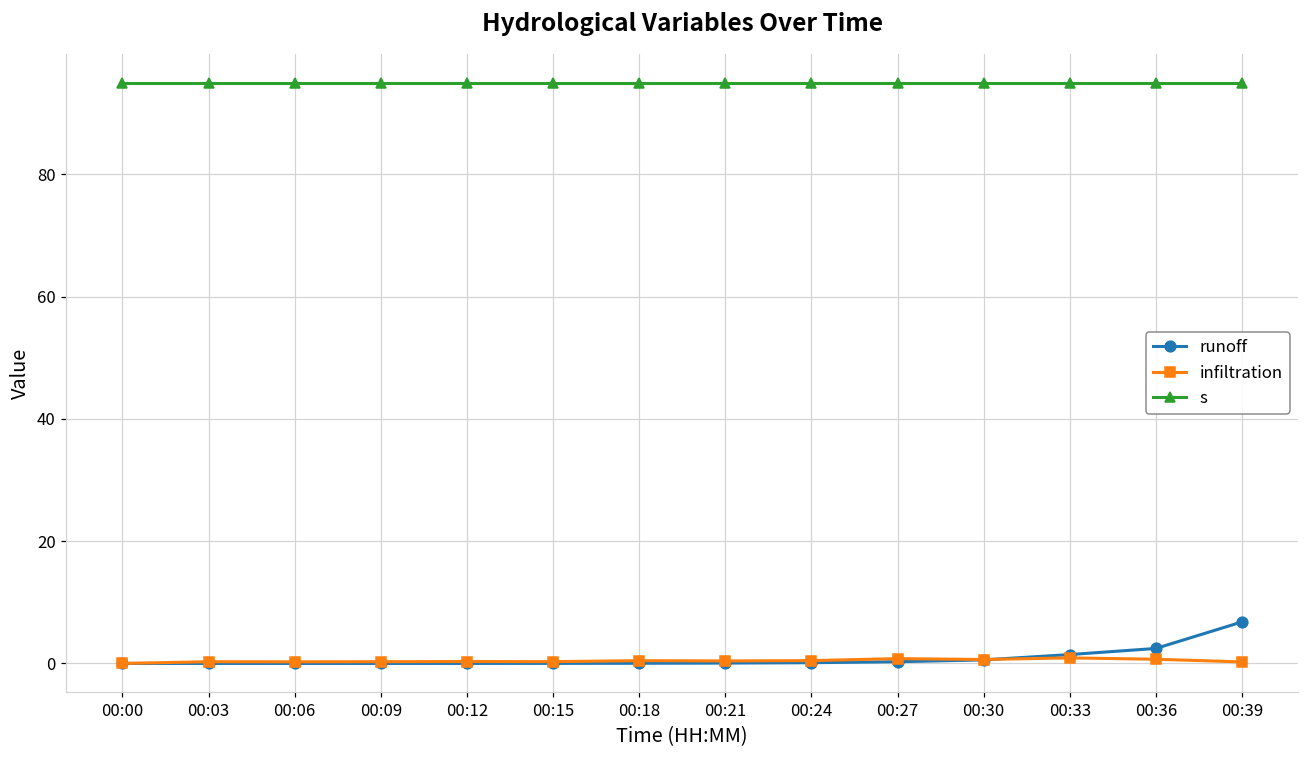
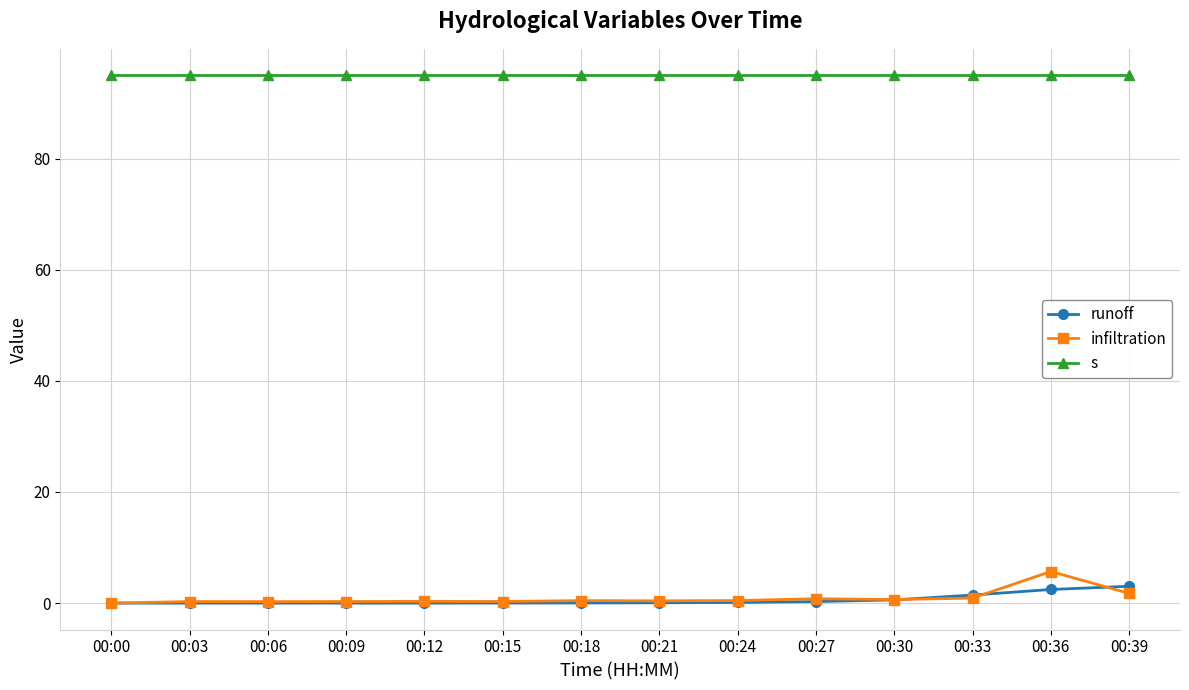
infiltration, 00:36: 1 -> 6
runoff, 00:39: 7 -> 3
infiltration, 00:39: 0 -> 2
